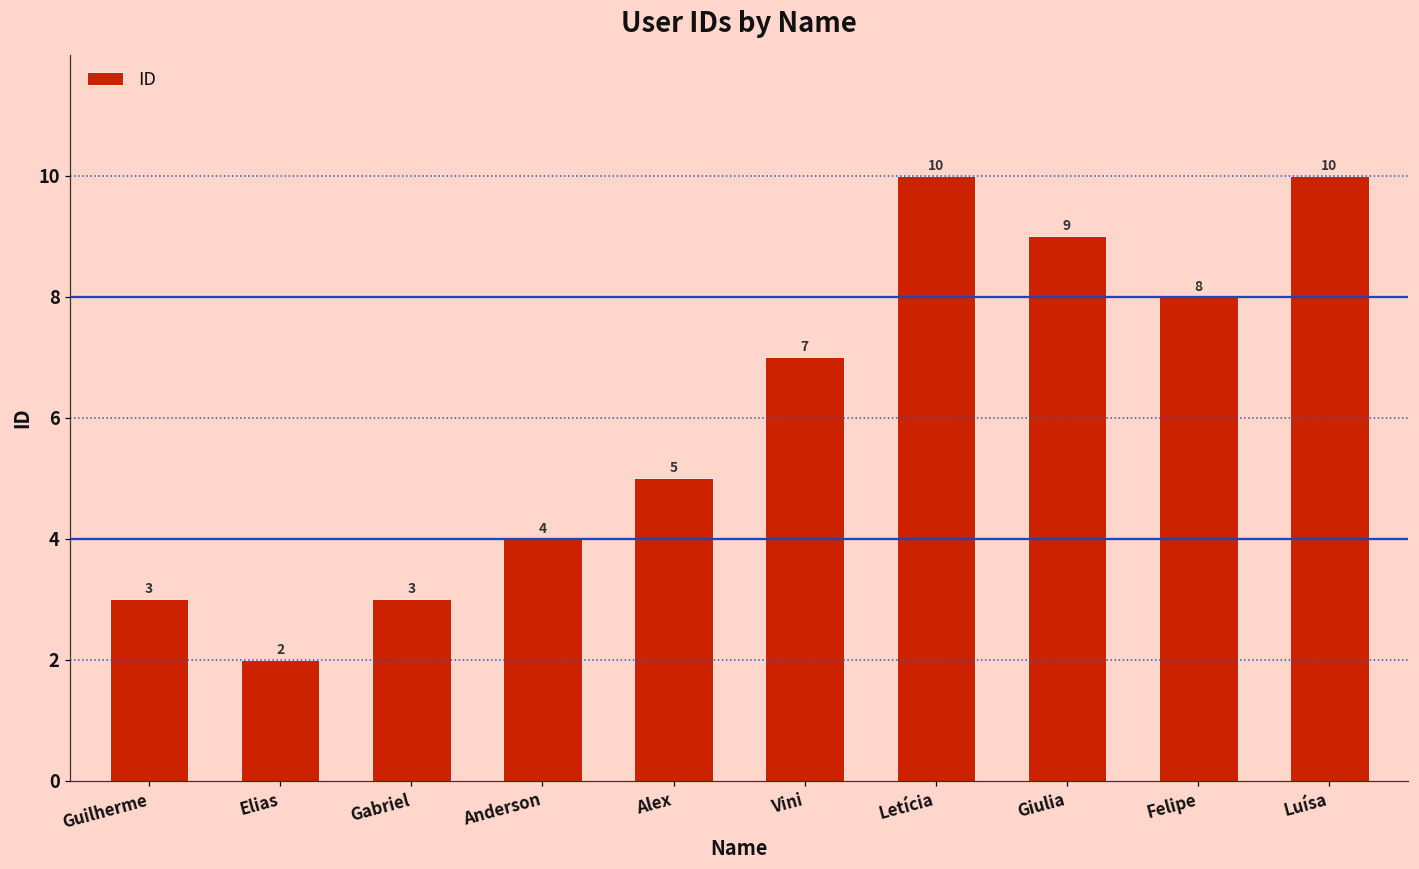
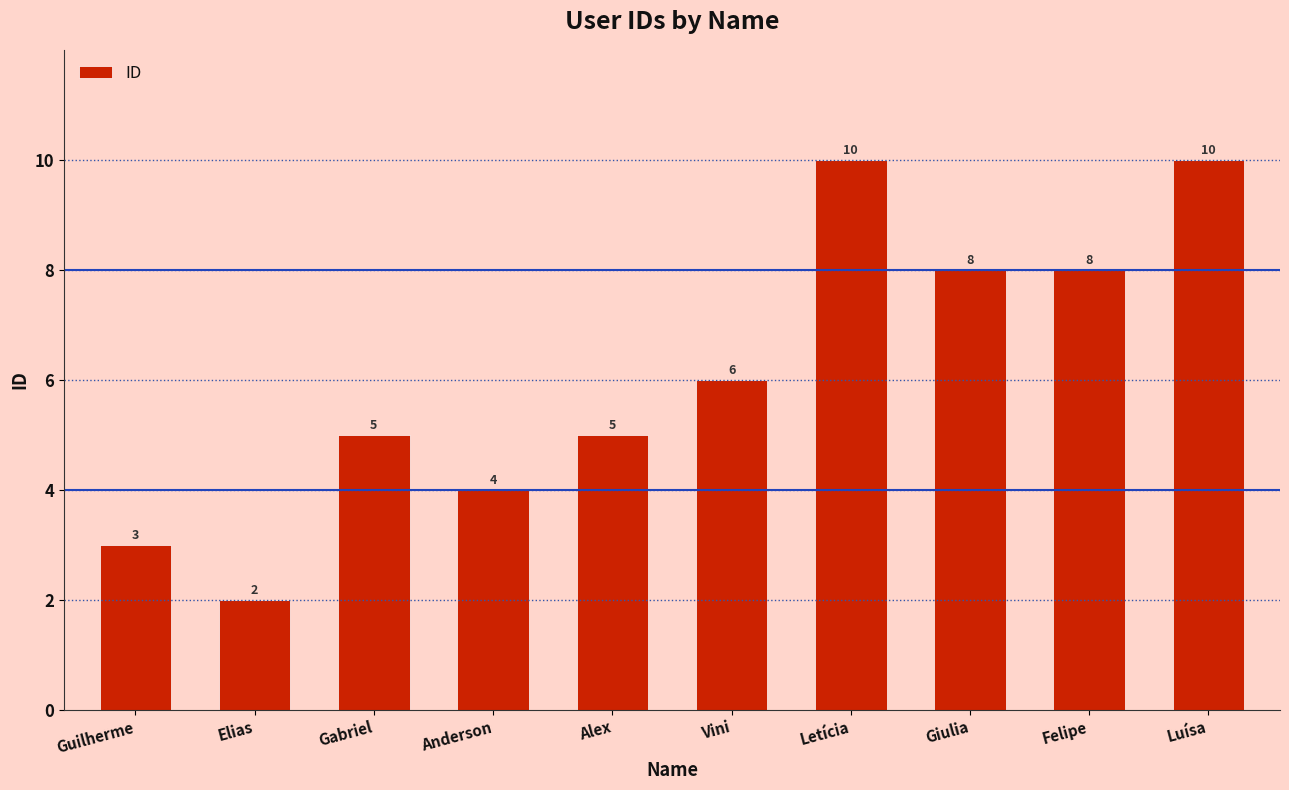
Gabriel: 3 -> 5
Vini: 7 -> 6
Giulia: 9 -> 8
